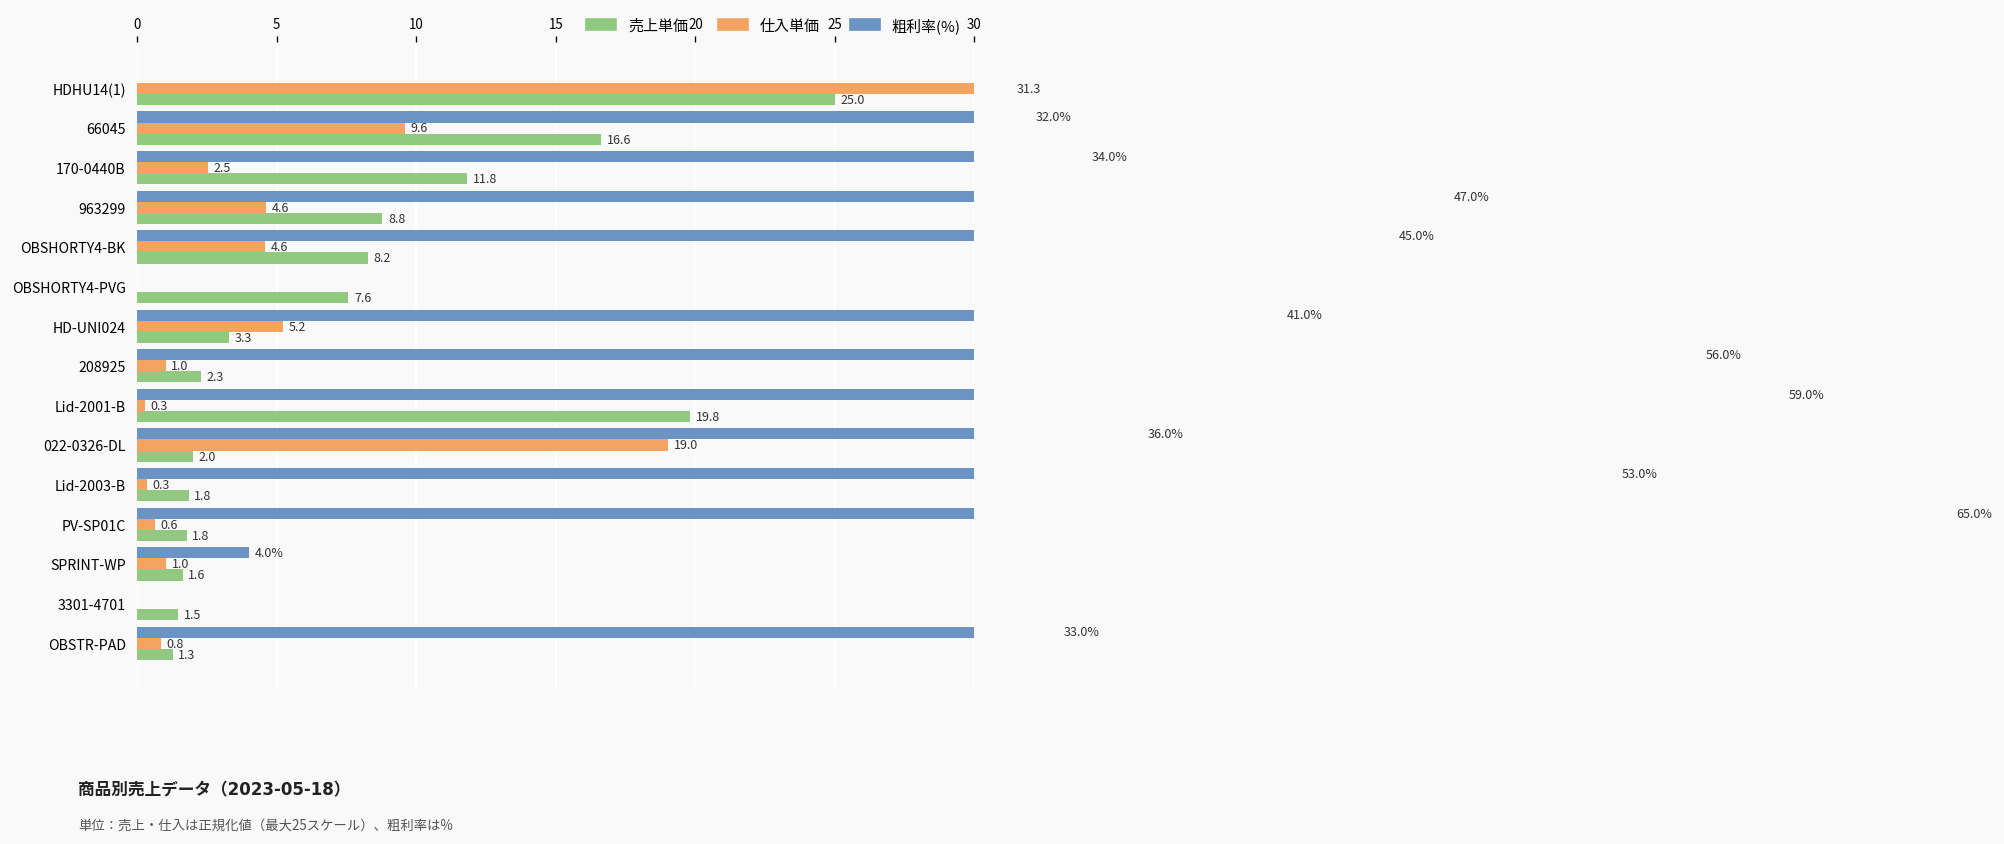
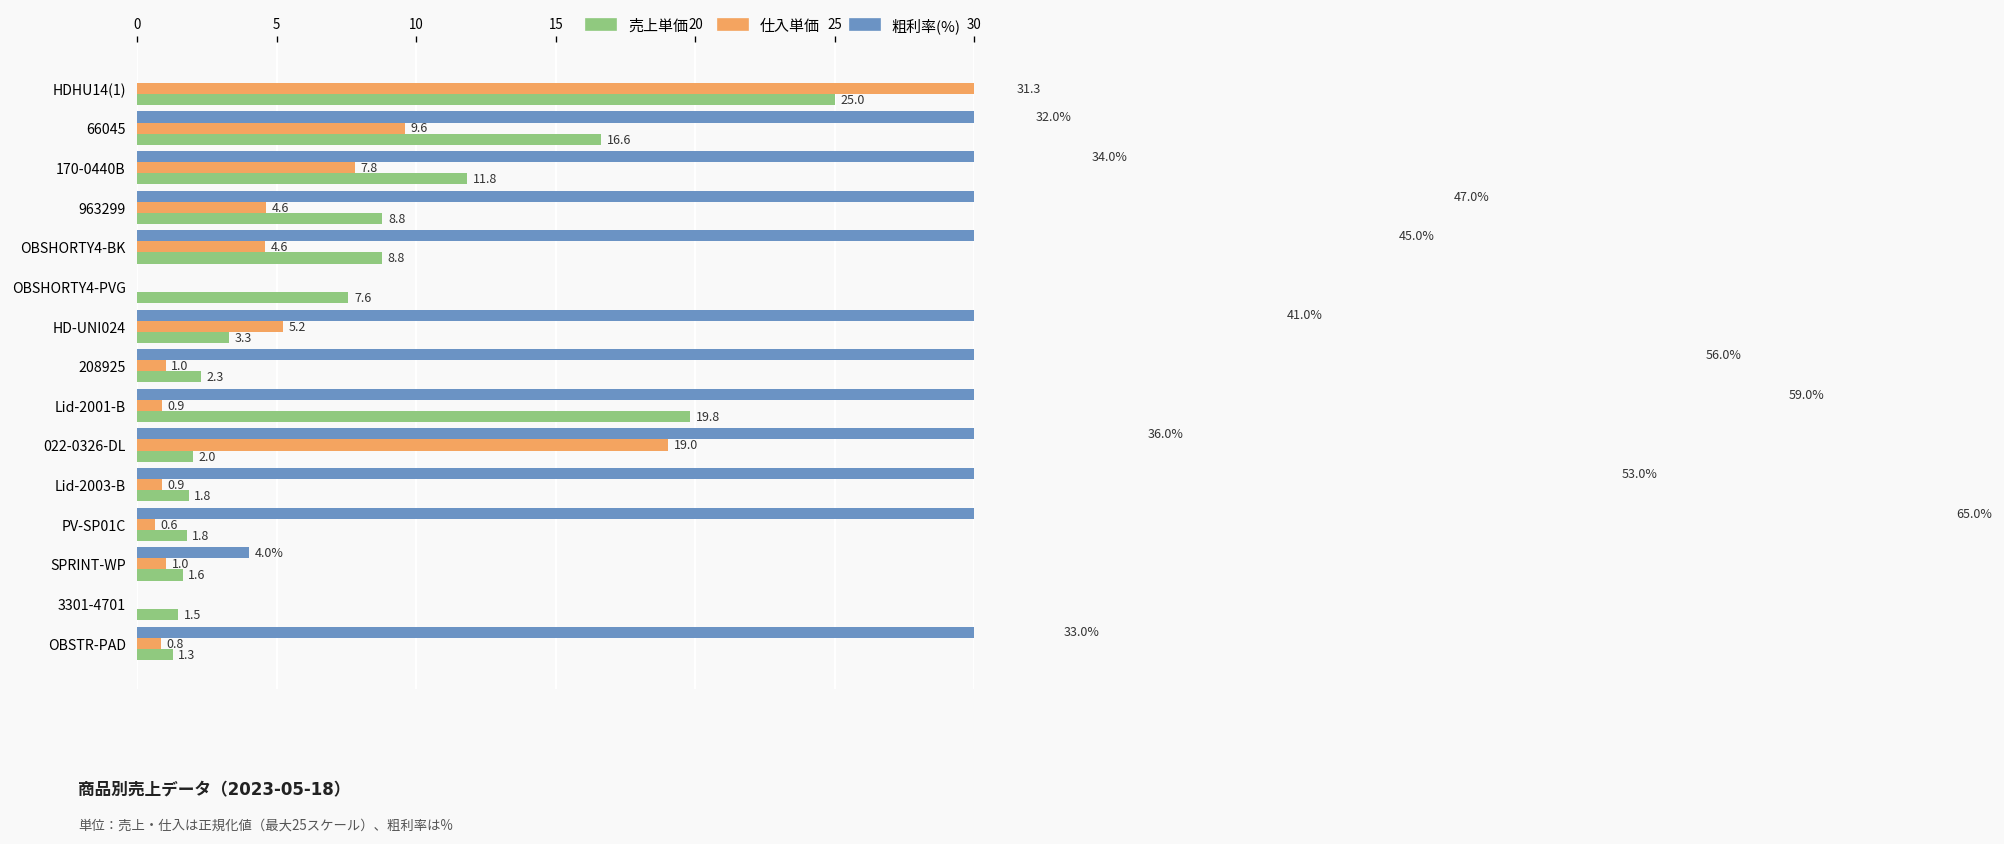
仕入単価, 170-0440B: 2.5 -> 7.8
売上単価, OBSHORTY4-BK: 8.2 -> 8.8
仕入単価, Lid-2001-B: 0.3 -> 0.9
仕入単価, Lid-2003-B: 0.3 -> 0.9
